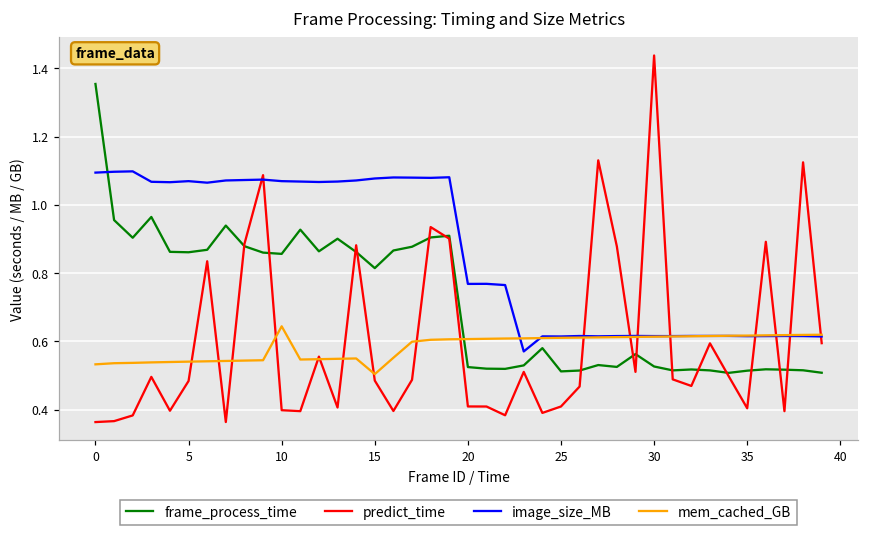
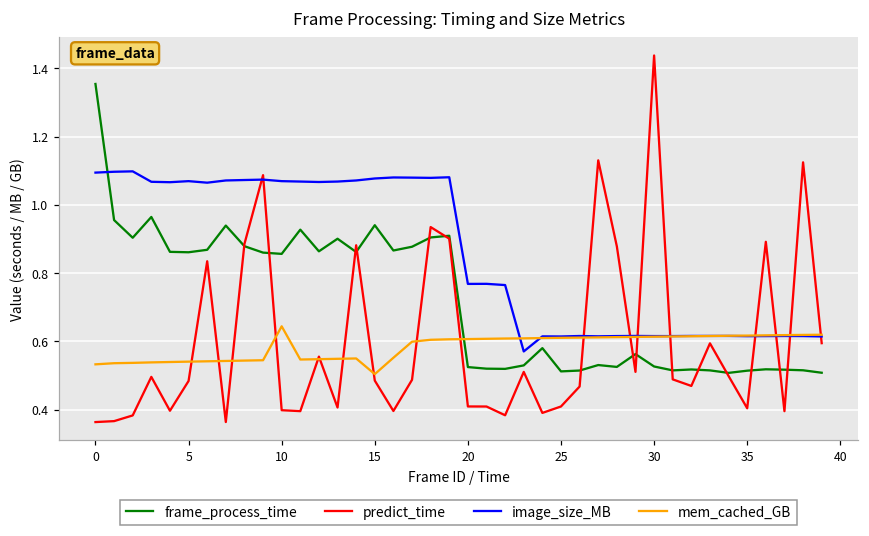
frame_process_time, 15: 0.81 -> 0.94
